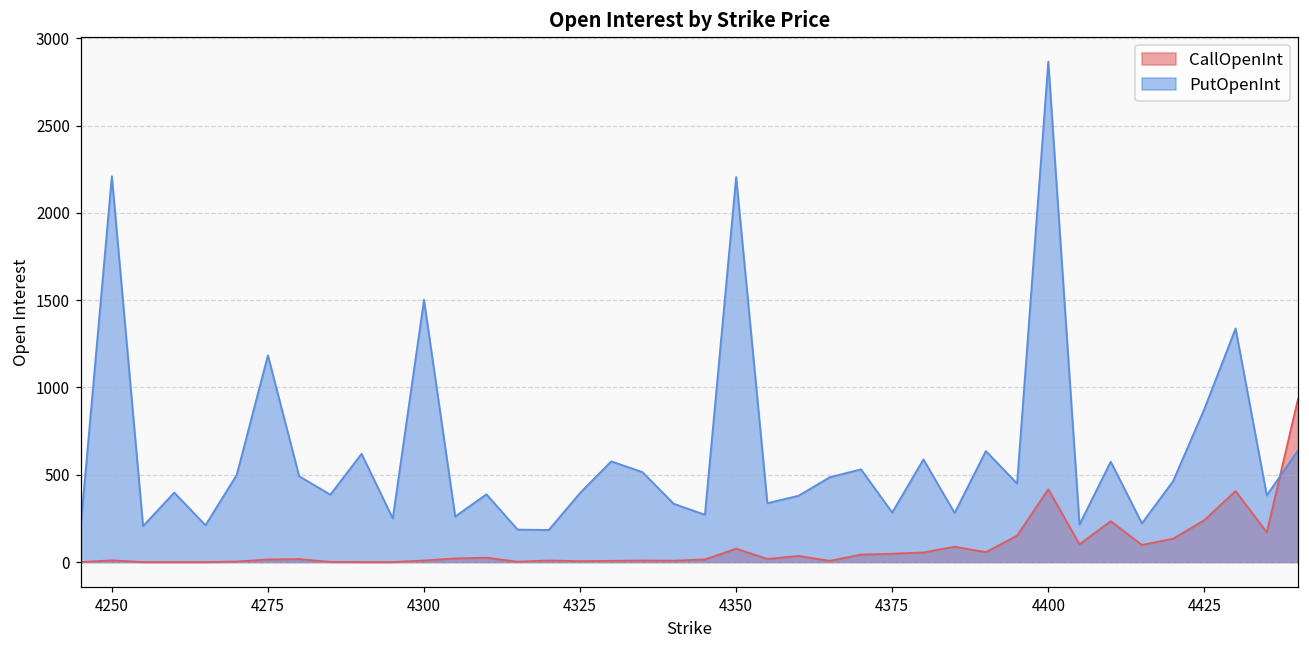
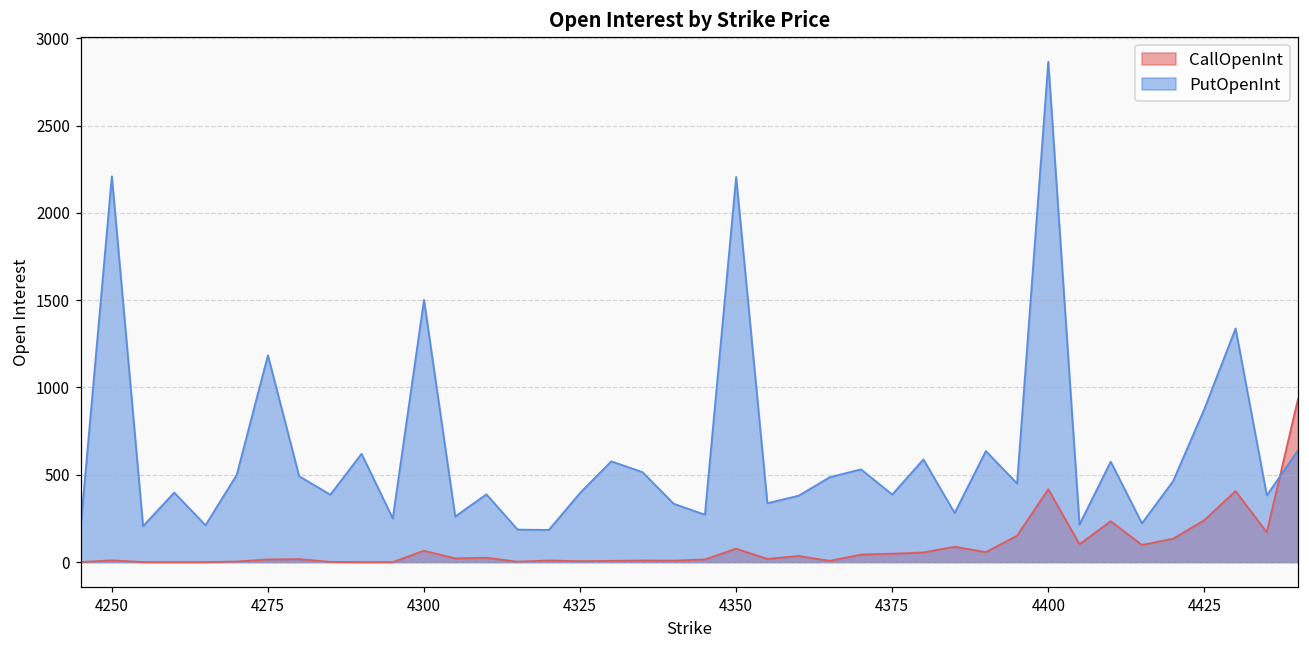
CallOpenInt, 4300: 10 -> 70
PutOpenInt, 4375: 280 -> 390
